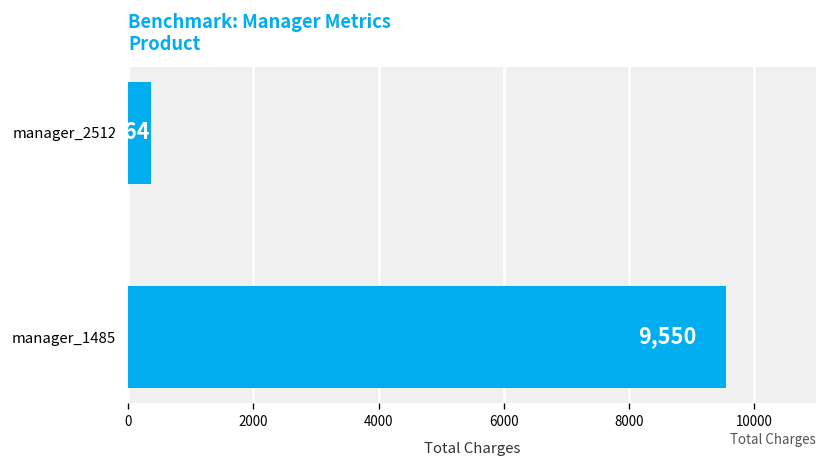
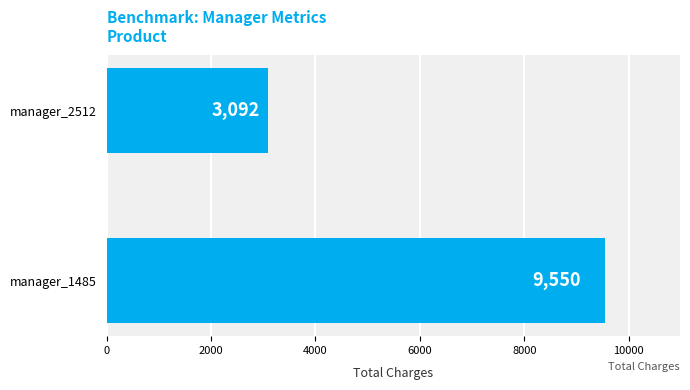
manager_2512: 400 -> 3100
